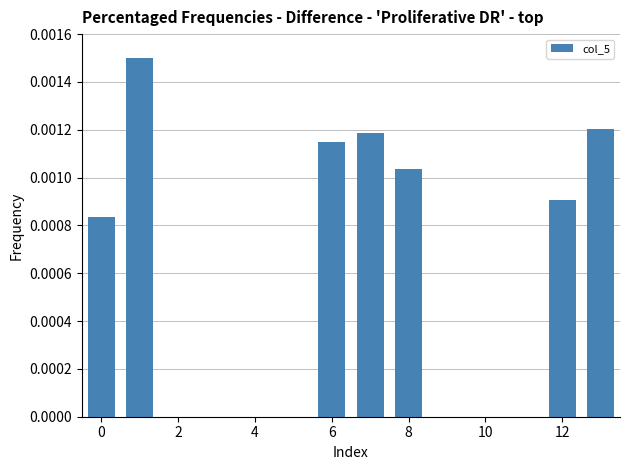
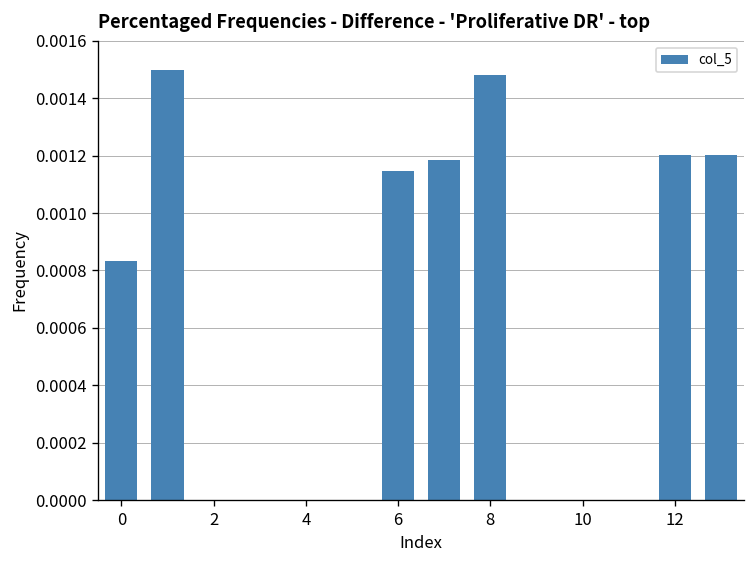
8: 0.00104 -> 0.00148
12: 0.00091 -> 0.00120
